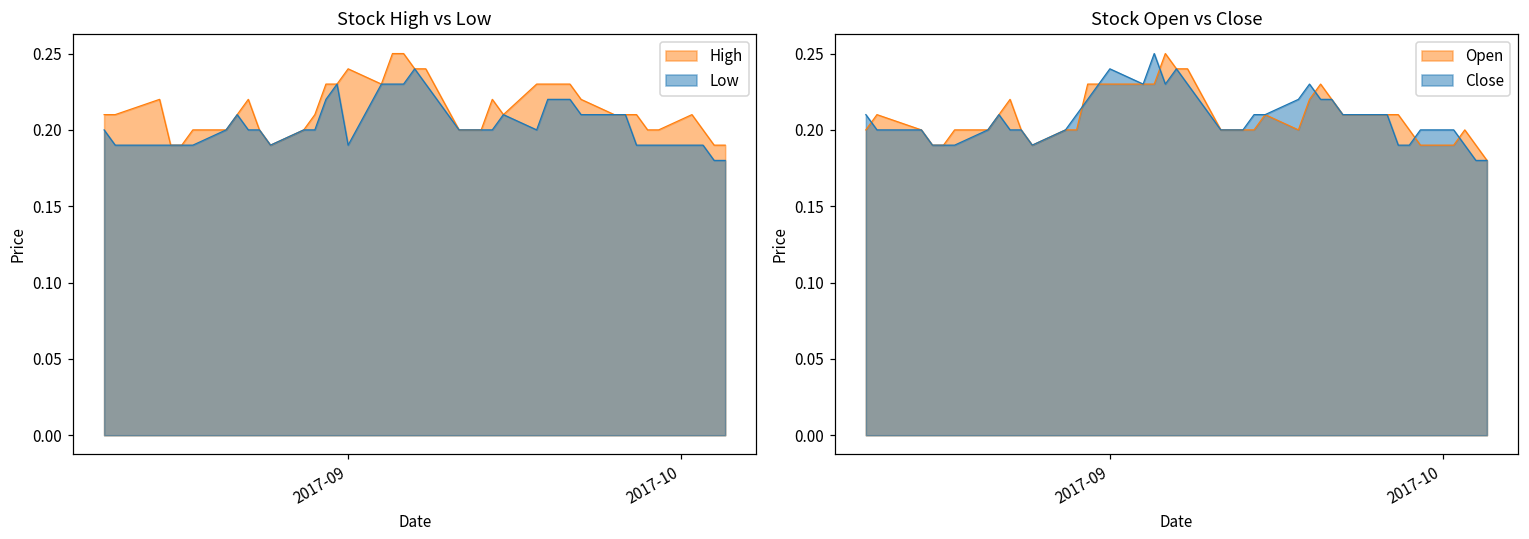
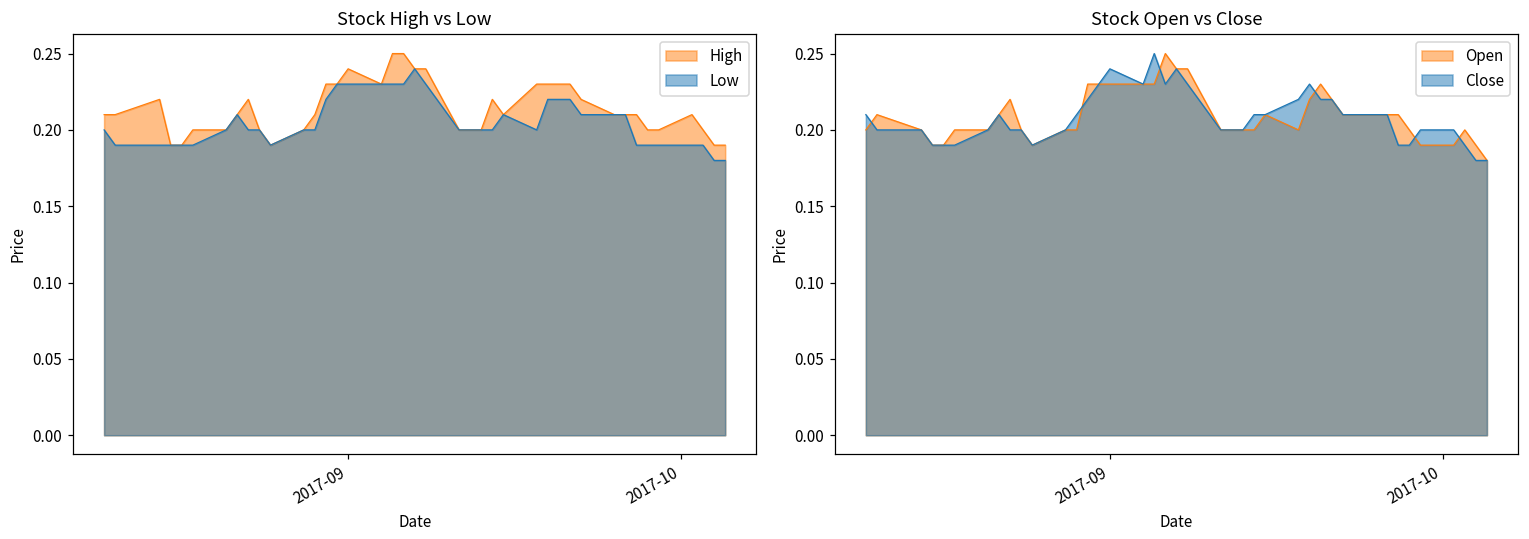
Stock High vs Low, Low, 2017-09: 0.19 -> 0.23
